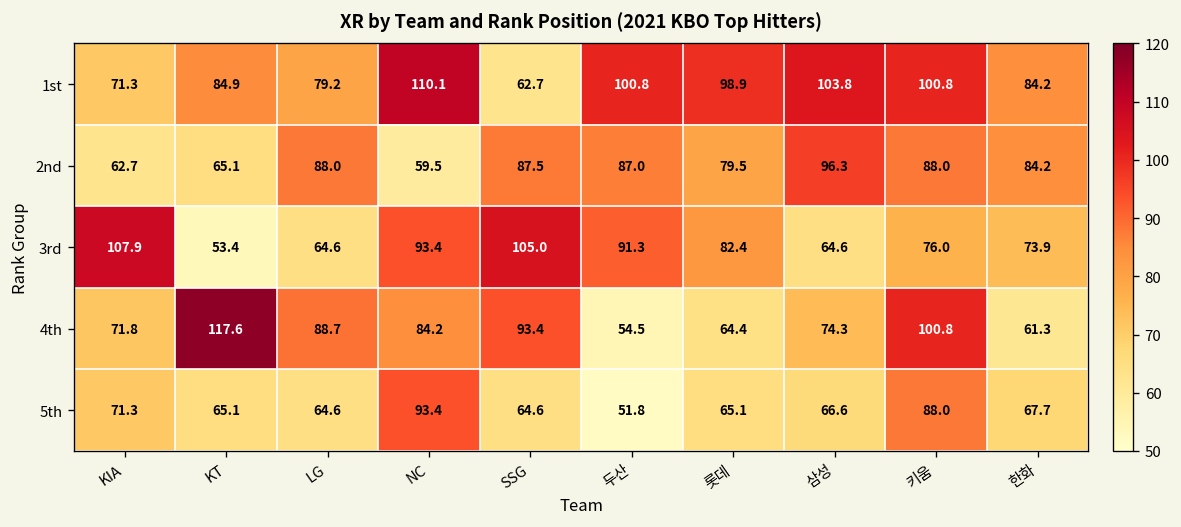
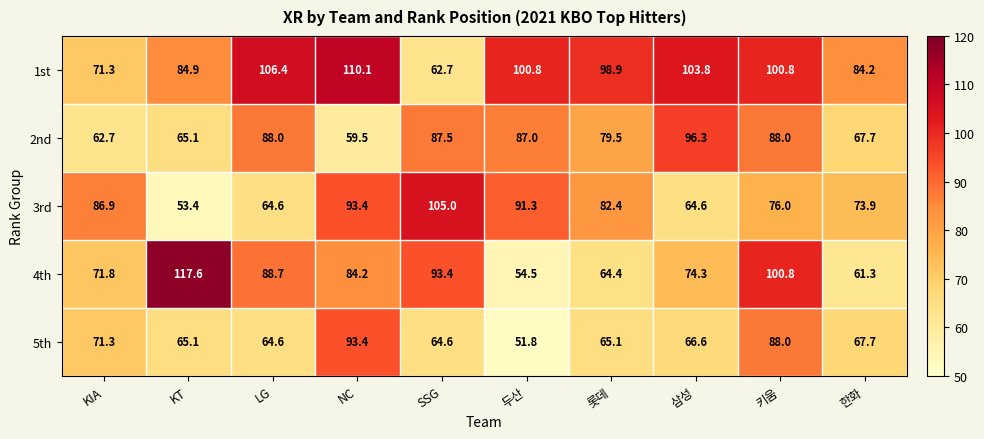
1st, LG: 79.2 -> 106.4
2nd, 한화: 84.2 -> 67.7
3rd, KIA: 107.9 -> 86.9
